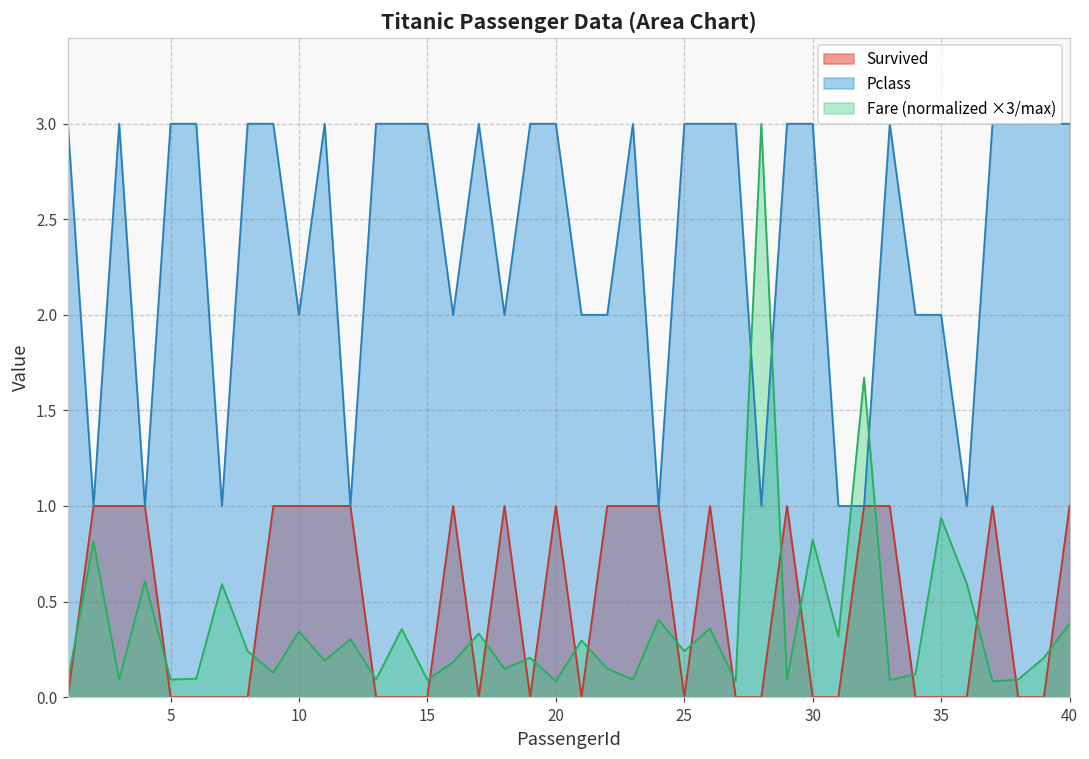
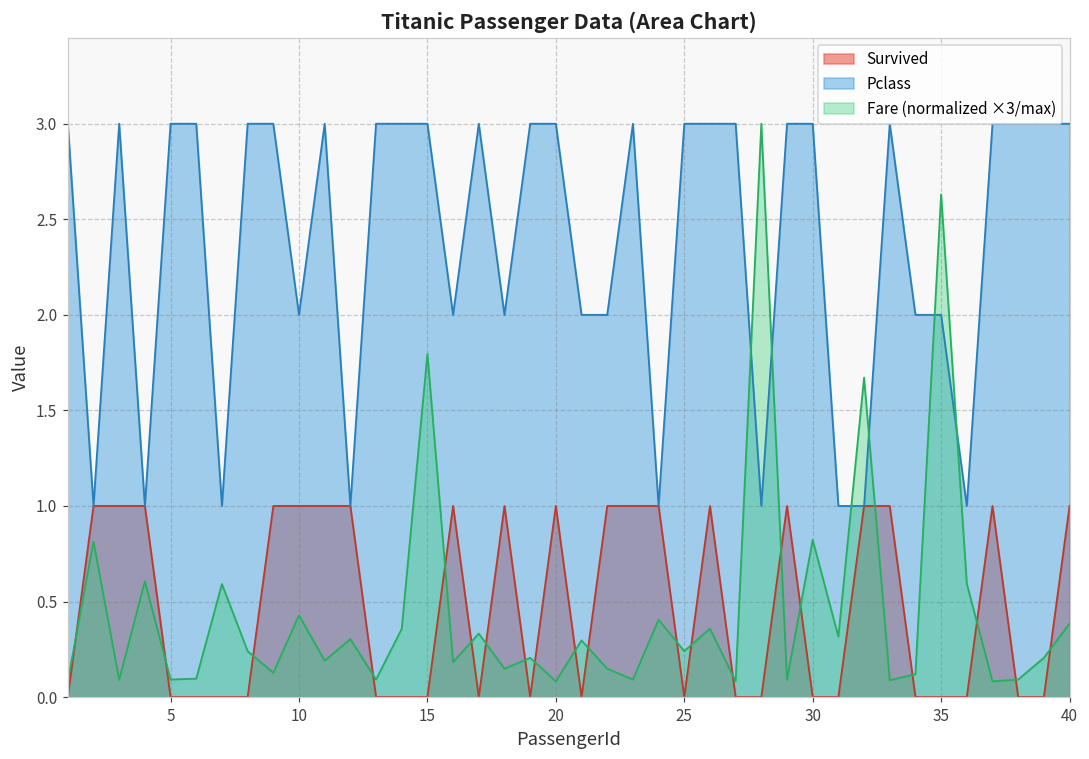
Fare (normalized ×3/max), 10: 0.34 -> 0.43
Fare (normalized ×3/max), 15: 0.09 -> 1.80
Fare (normalized ×3/max), 35: 0.94 -> 2.63
